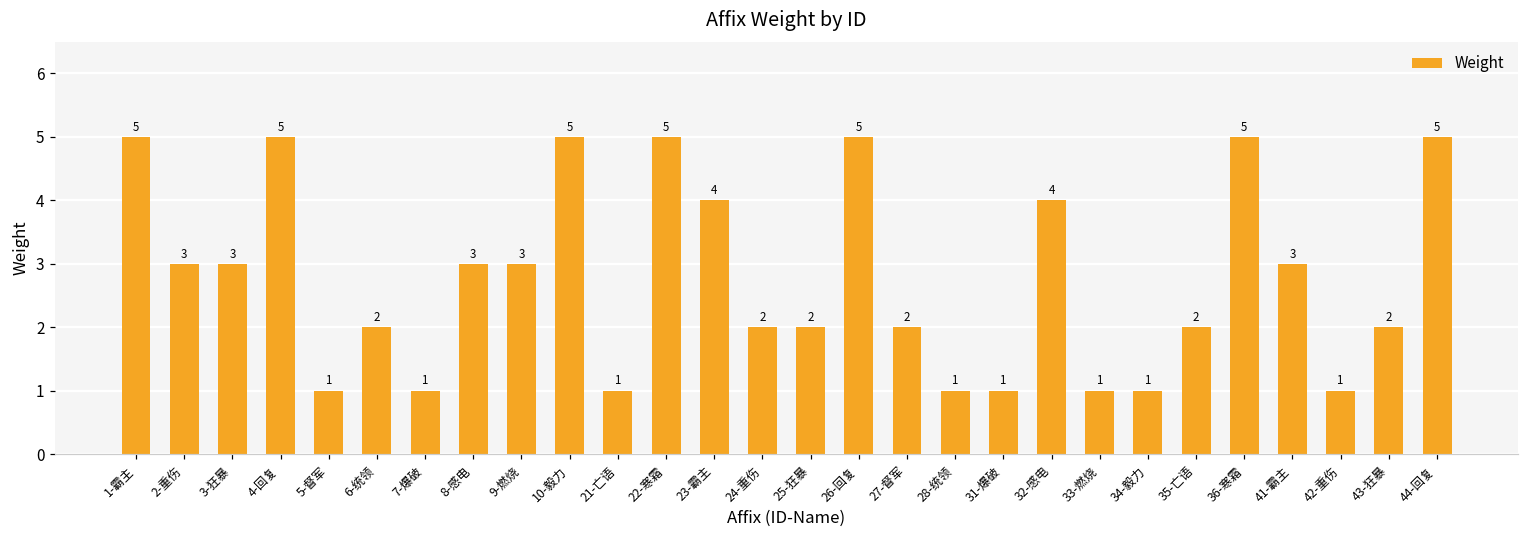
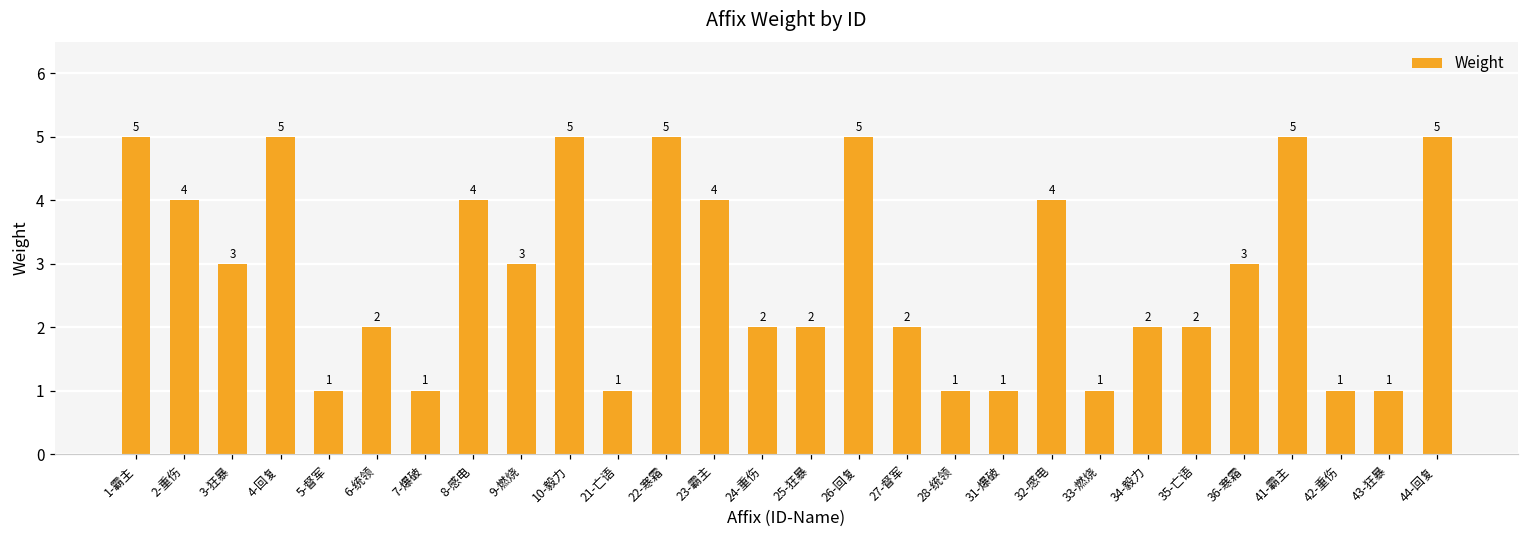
2-重伤: 3 -> 4
8-感电: 3 -> 4
34-毅力: 1 -> 2
36-寒霜: 5 -> 3
41-霸主: 3 -> 5
43-狂暴: 2 -> 1
